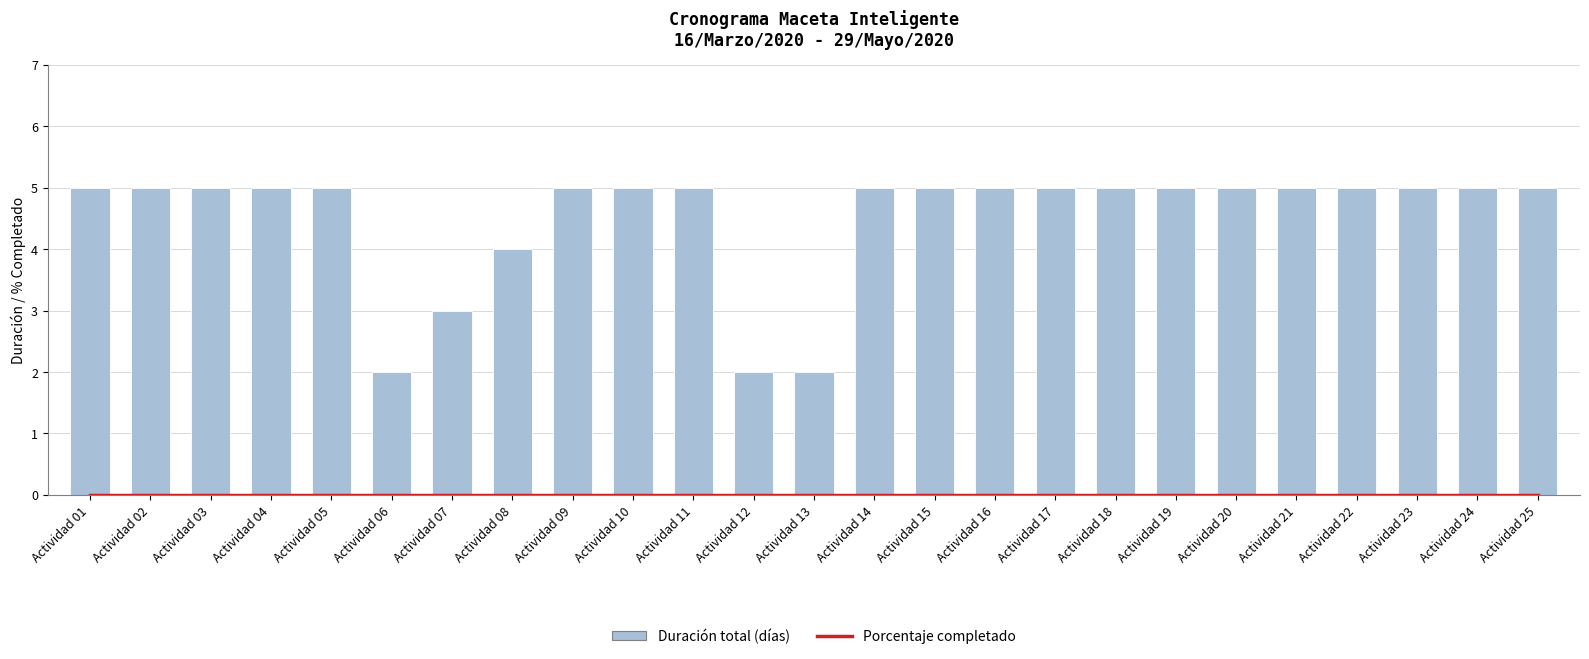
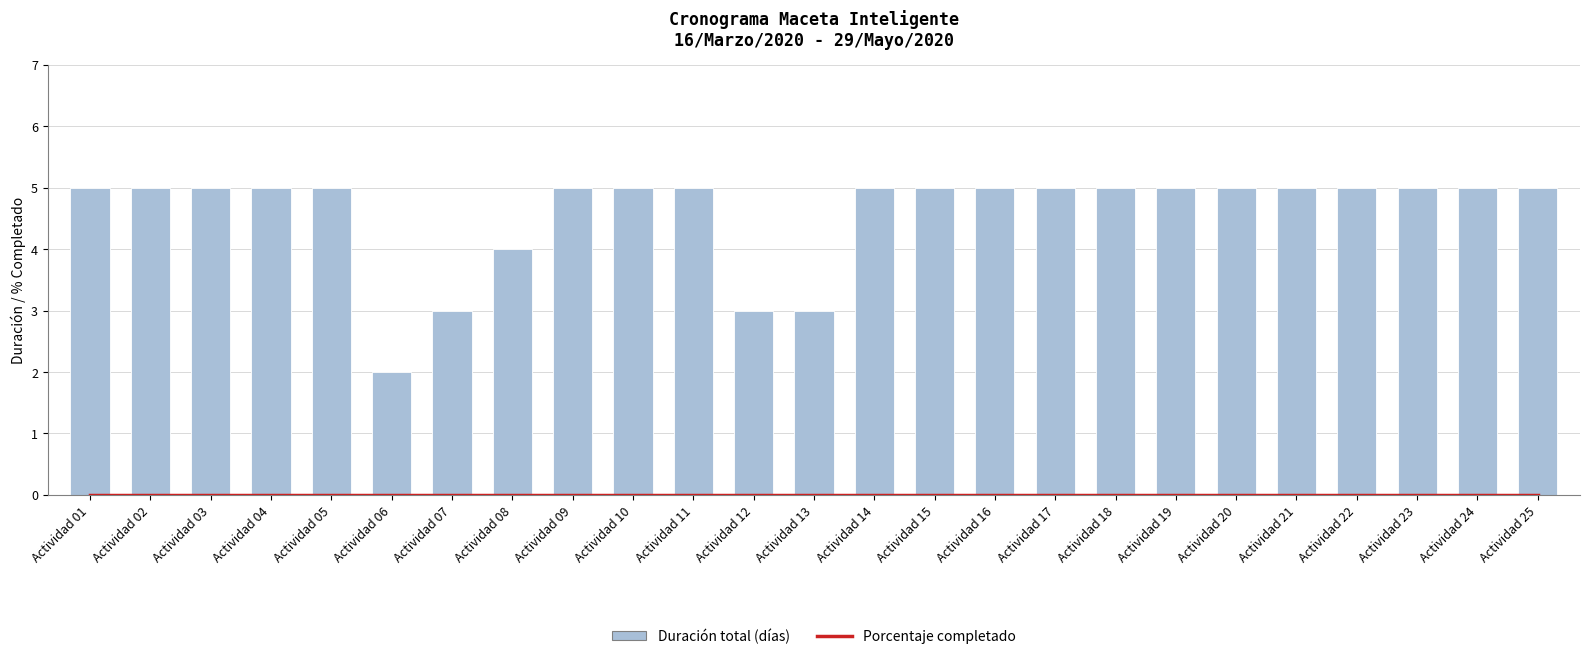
Duración total (días), Actividad 12: 2 -> 3
Duración total (días), Actividad 13: 2 -> 3
